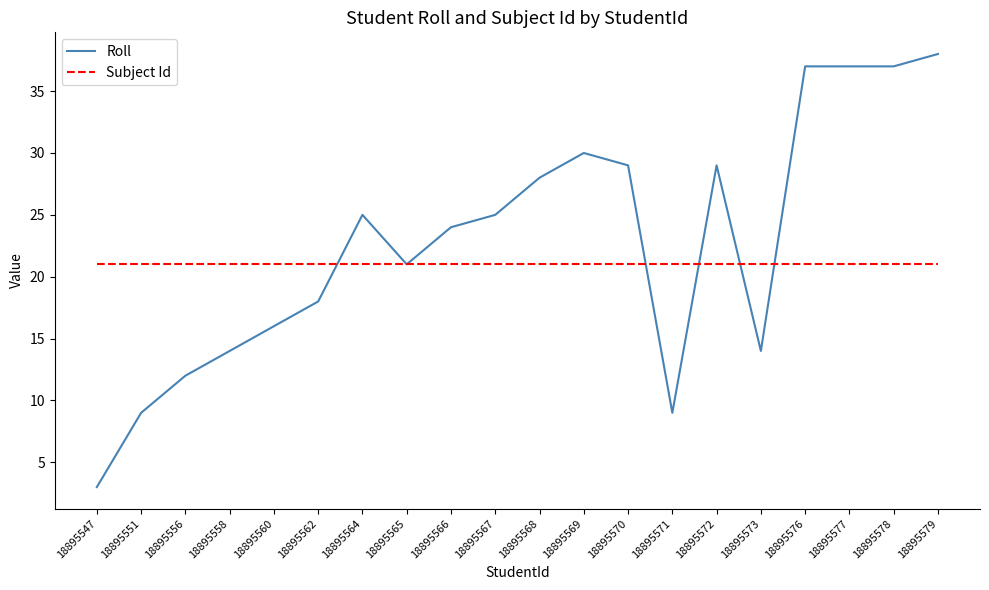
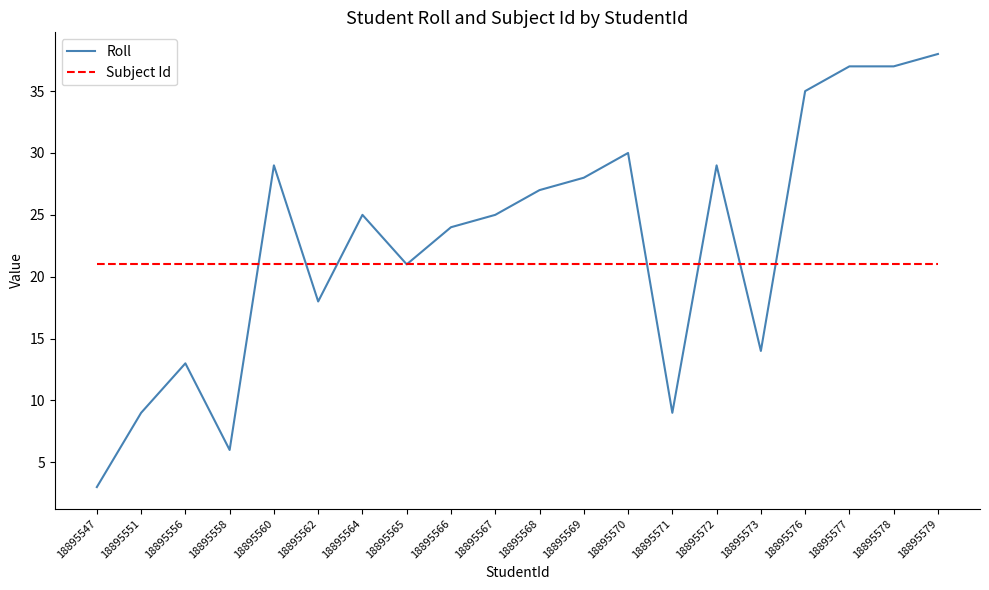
Roll, 18895556: 12 -> 13
Roll, 18895558: 14 -> 6
Roll, 18895560: 16 -> 29
Roll, 18895568: 28 -> 27
Roll, 18895569: 30 -> 28
Roll, 18895570: 29 -> 30
Roll, 18895576: 37 -> 35
